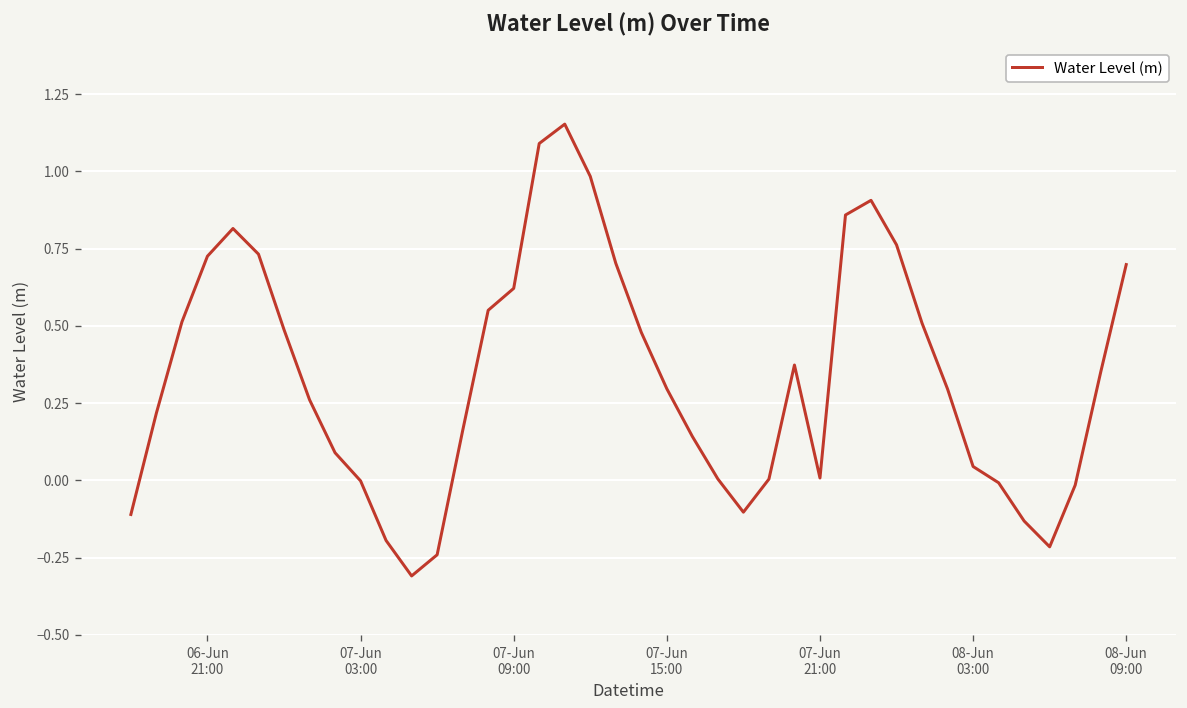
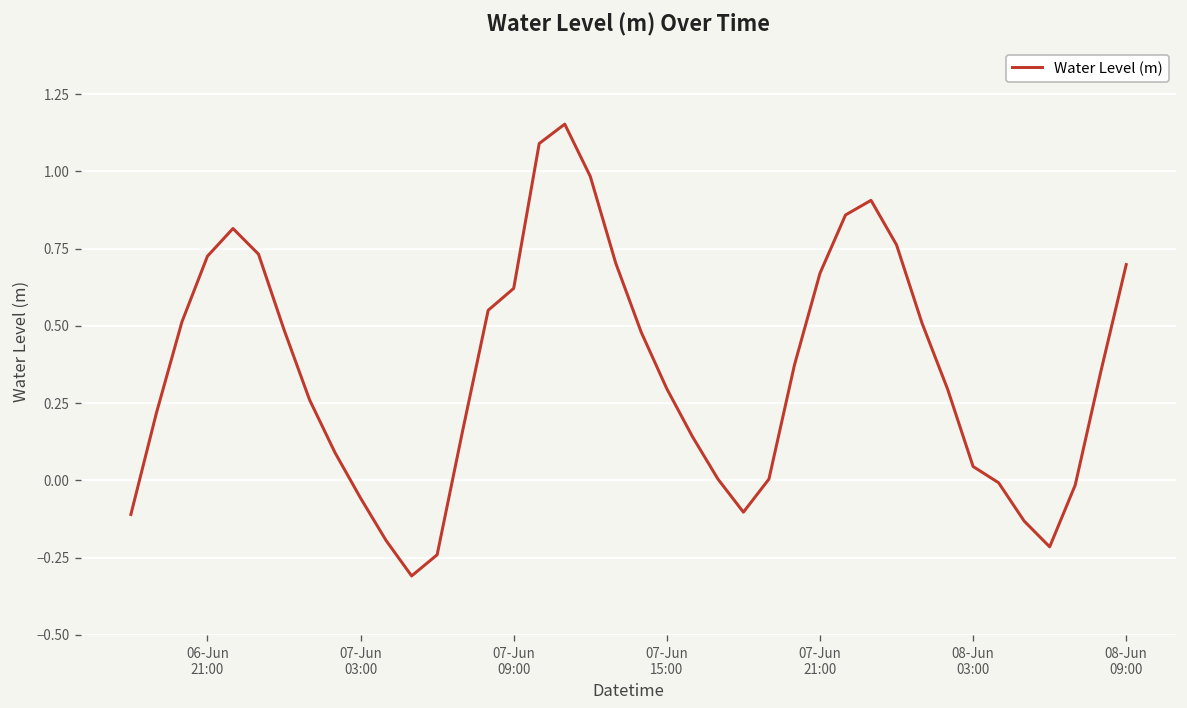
07-Jun 03:00: 0.00 -> -0.06
07-Jun 21:00: 0.01 -> 0.67
